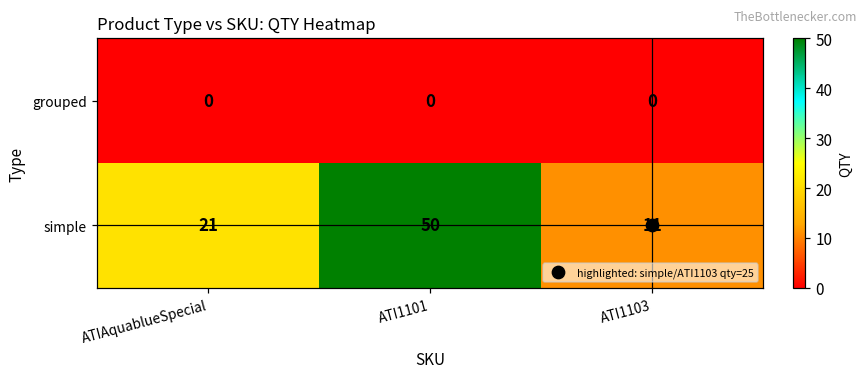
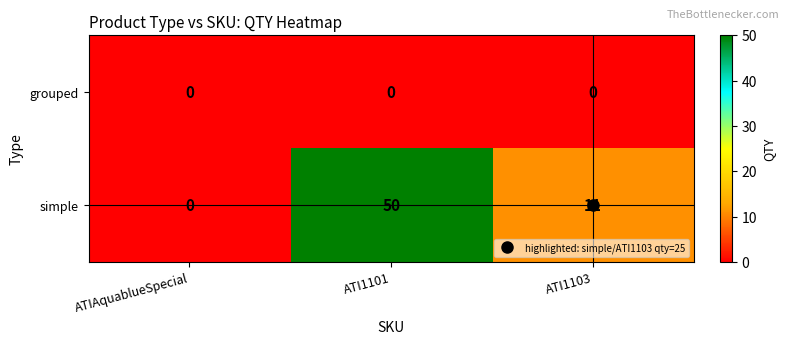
simple, ATIAquablueSpecial: 21 -> 0
